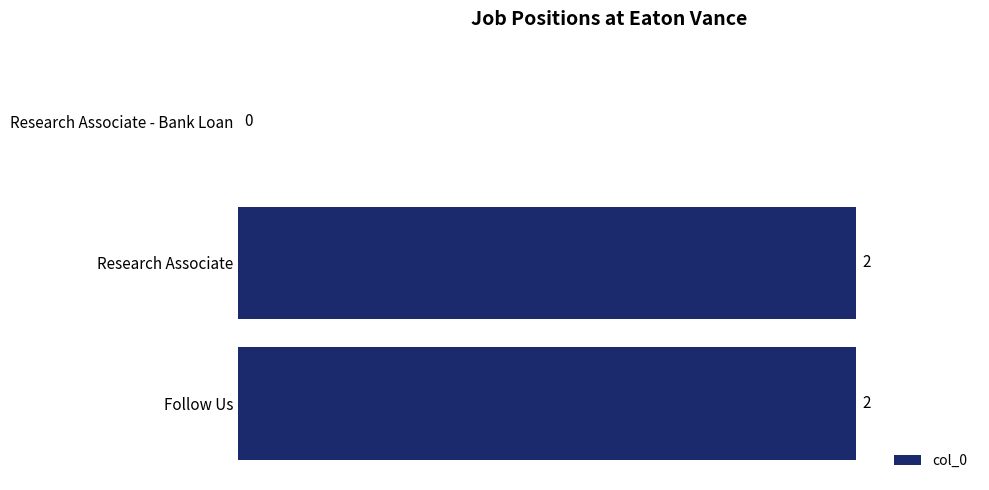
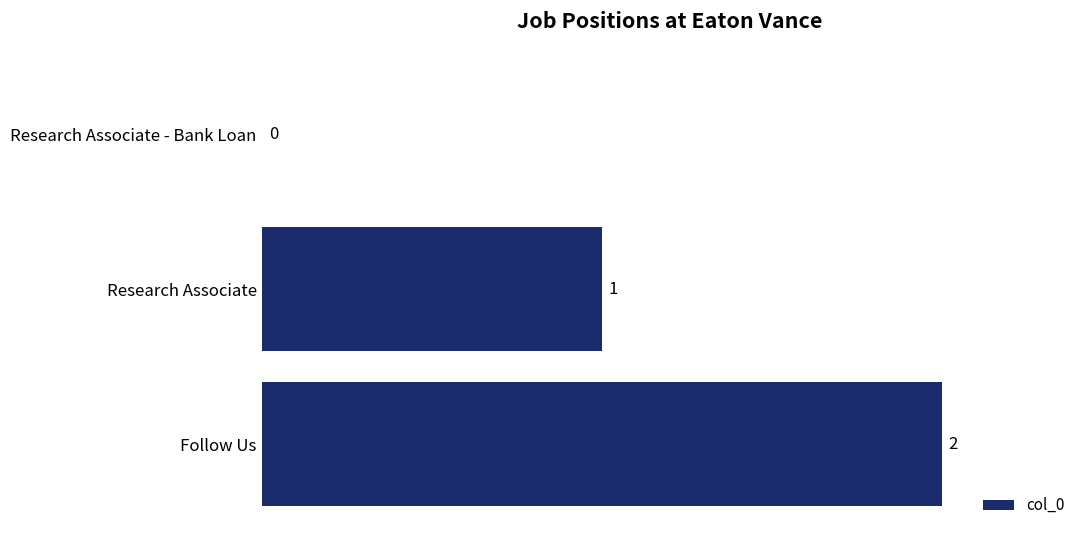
Research Associate: 2 -> 1
